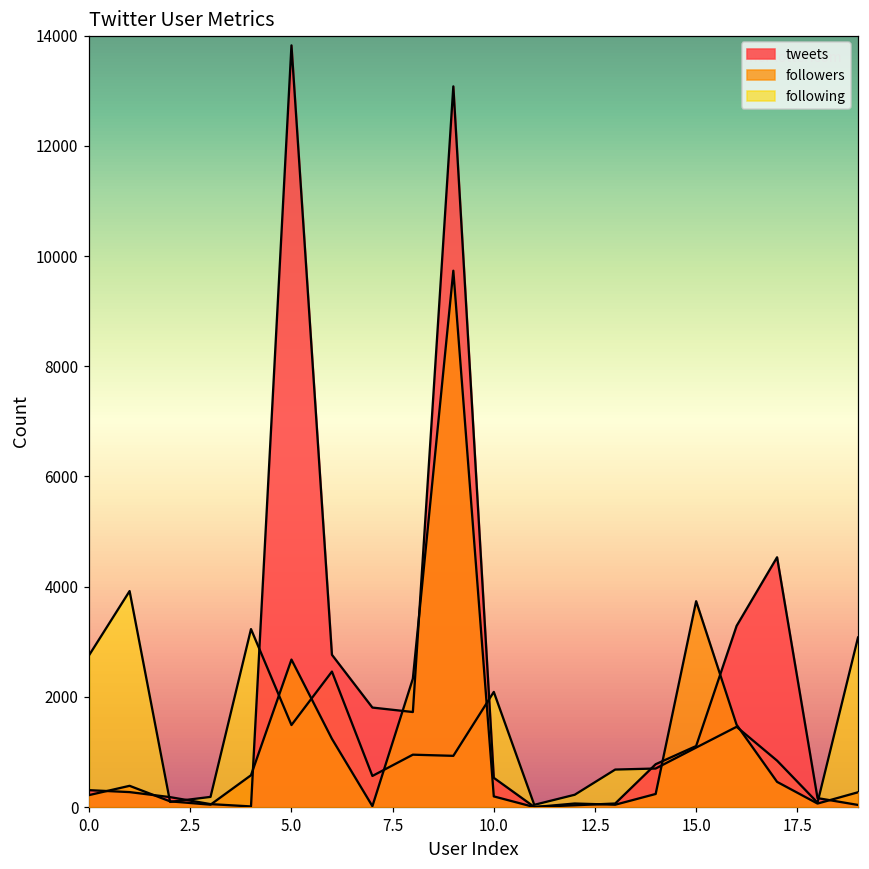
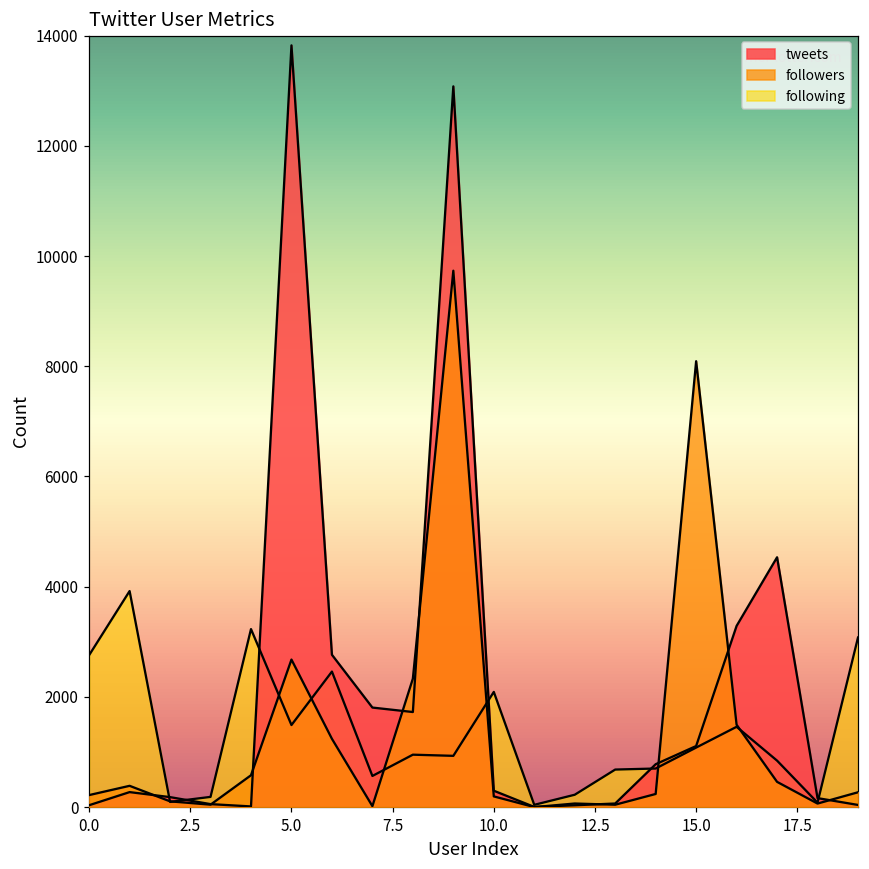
tweets, 0.0: 300 -> 0
tweets, 10.0: 500 -> 300
followers, 15.0: 3700 -> 8100
